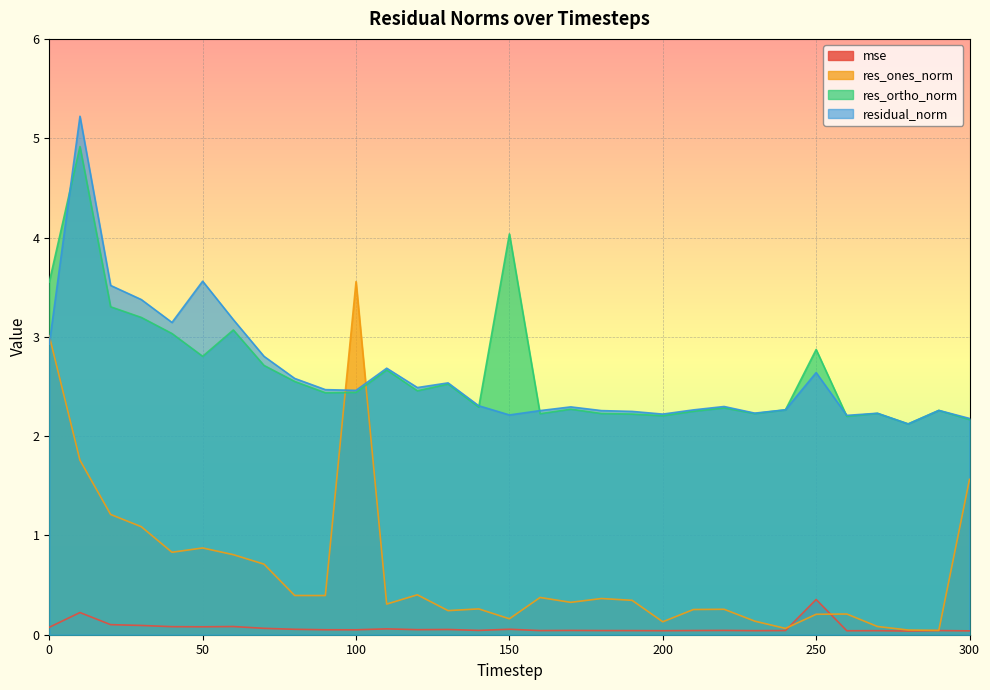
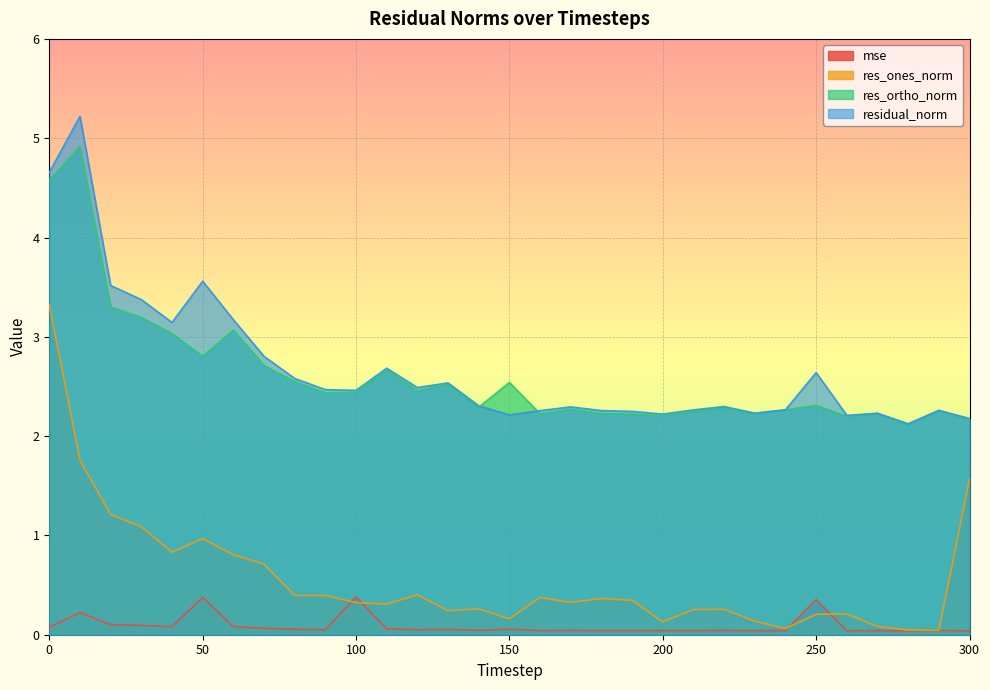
res_ones_norm, 0: 3.0 -> 3.3
res_ortho_norm, 0: 3.6 -> 4.6
residual_norm, 0: 2.9 -> 4.7
mse, 50: 0.1 -> 0.4
res_ones_norm, 50: 0.9 -> 1.0
mse, 100: 0.0 -> 0.4
res_ones_norm, 100: 3.6 -> 0.3
res_ortho_norm, 150: 4.0 -> 2.5
res_ortho_norm, 250: 2.9 -> 2.3
